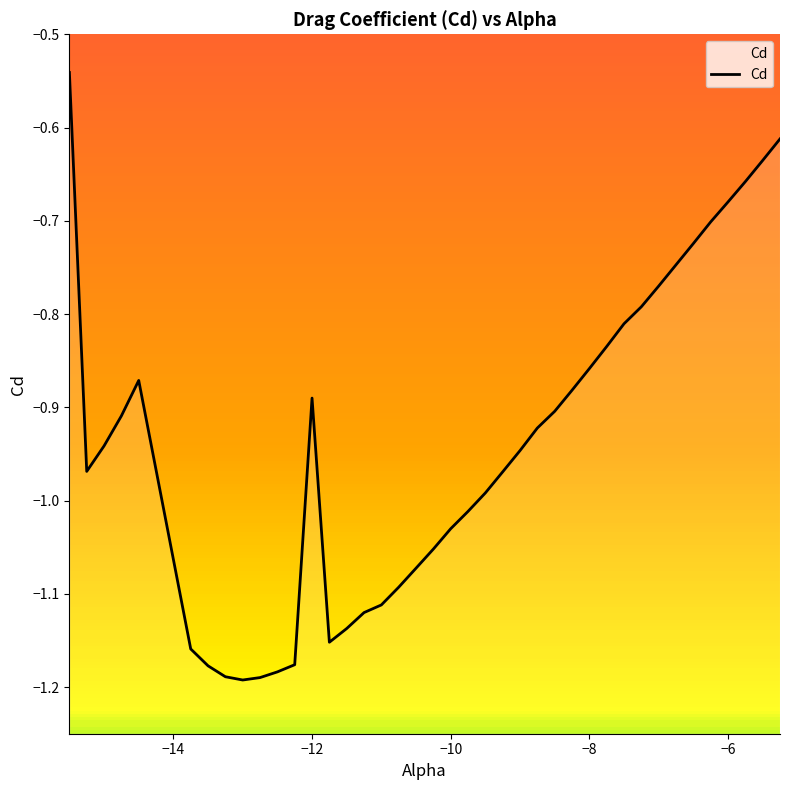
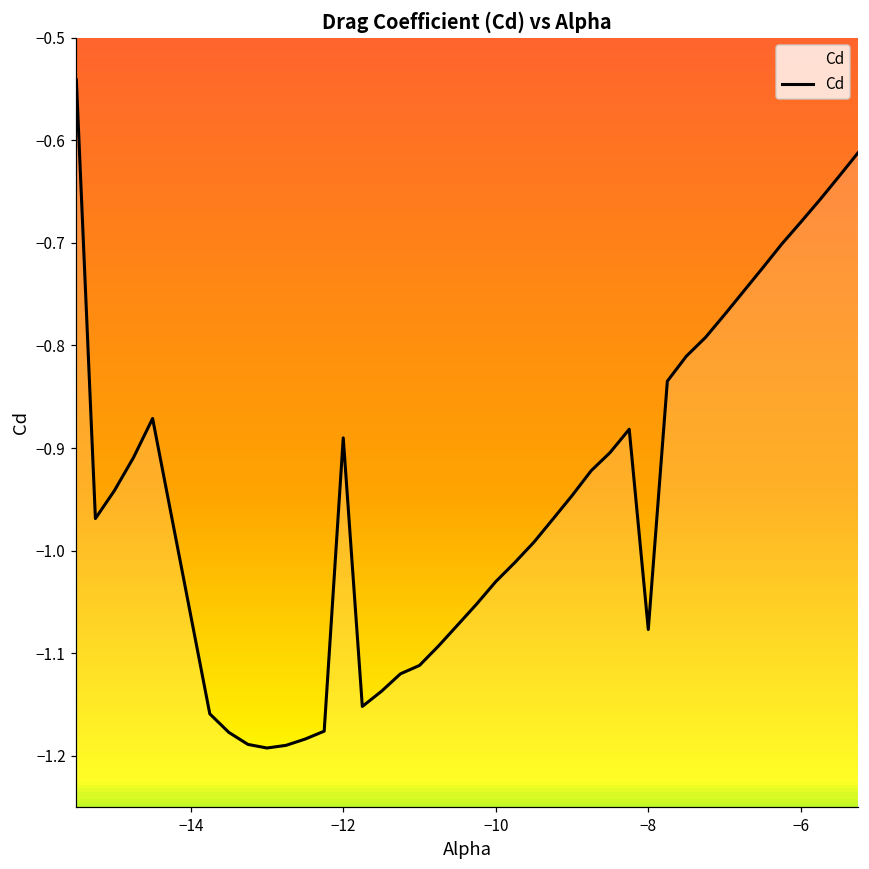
−8: -0.86 -> -1.08
